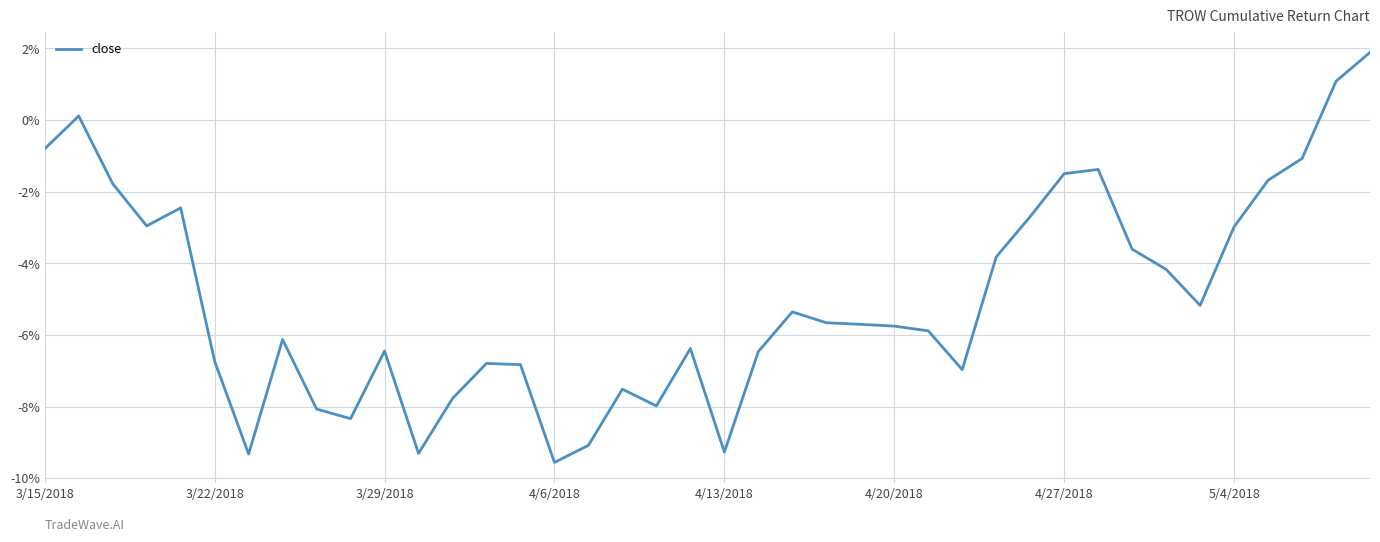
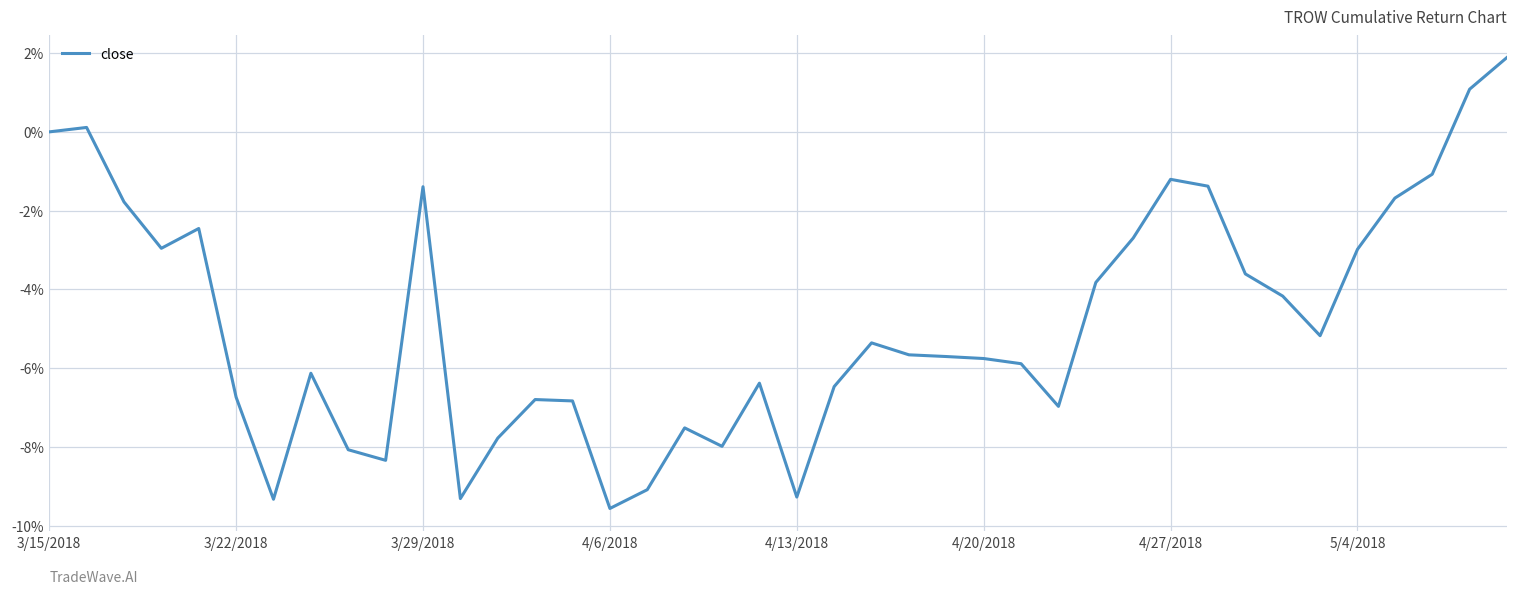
3/15/2018: -0.8% -> 0.0%
3/29/2018: -6.4% -> -1.4%
4/27/2018: -1.5% -> -1.2%
